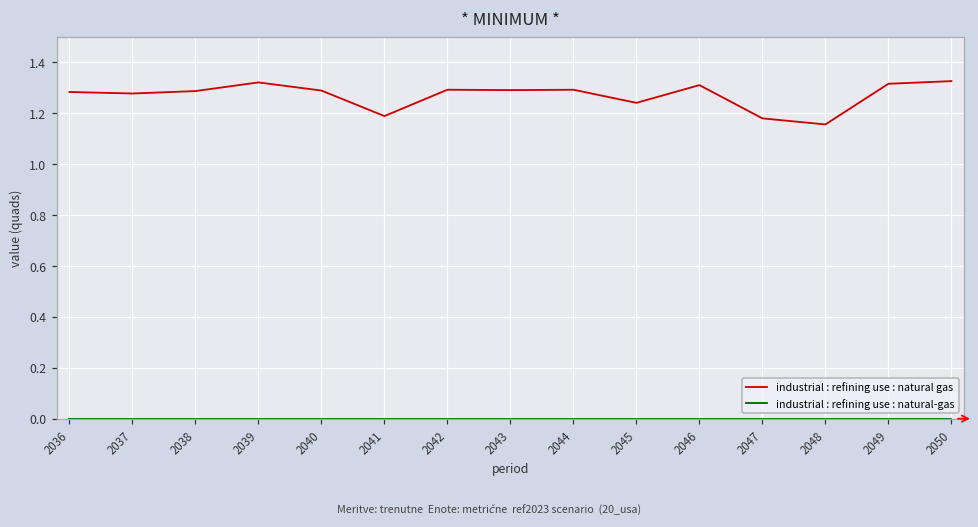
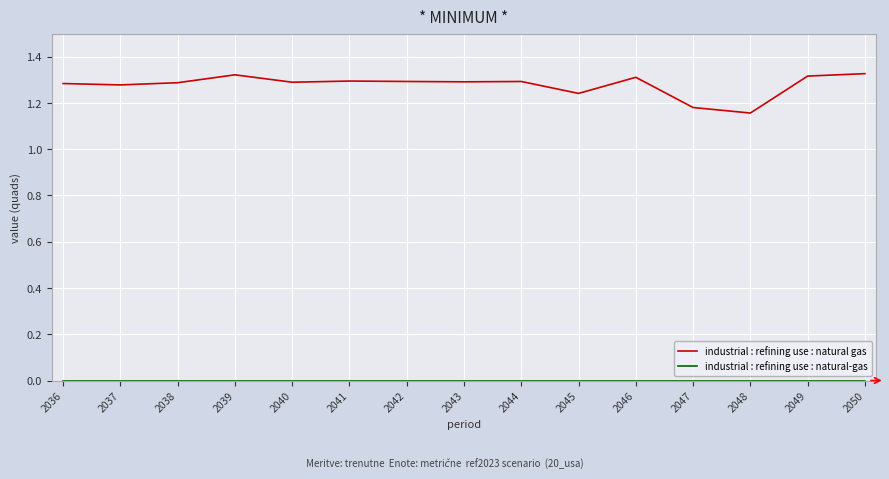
industrial : refining use : natural gas, 2041: 1.19 -> 1.29
